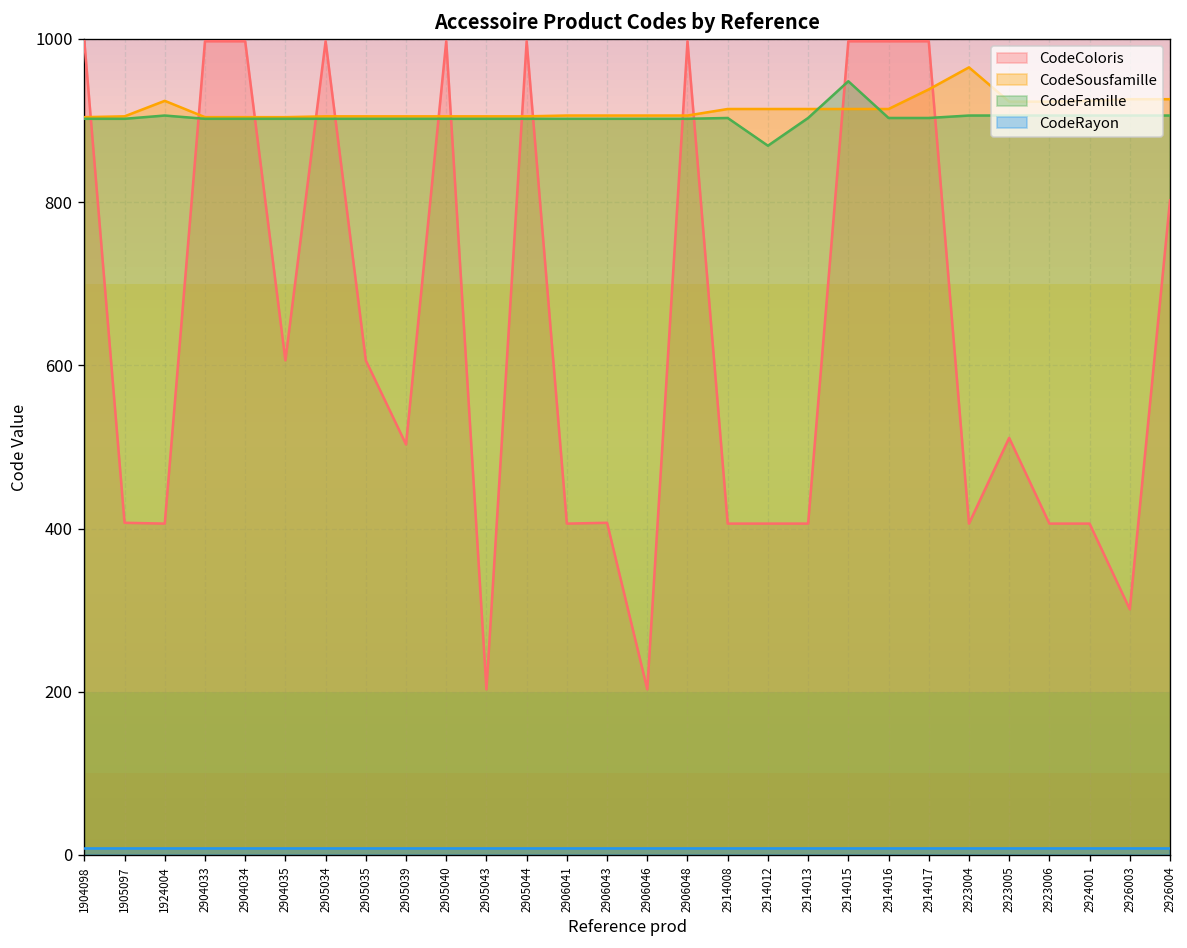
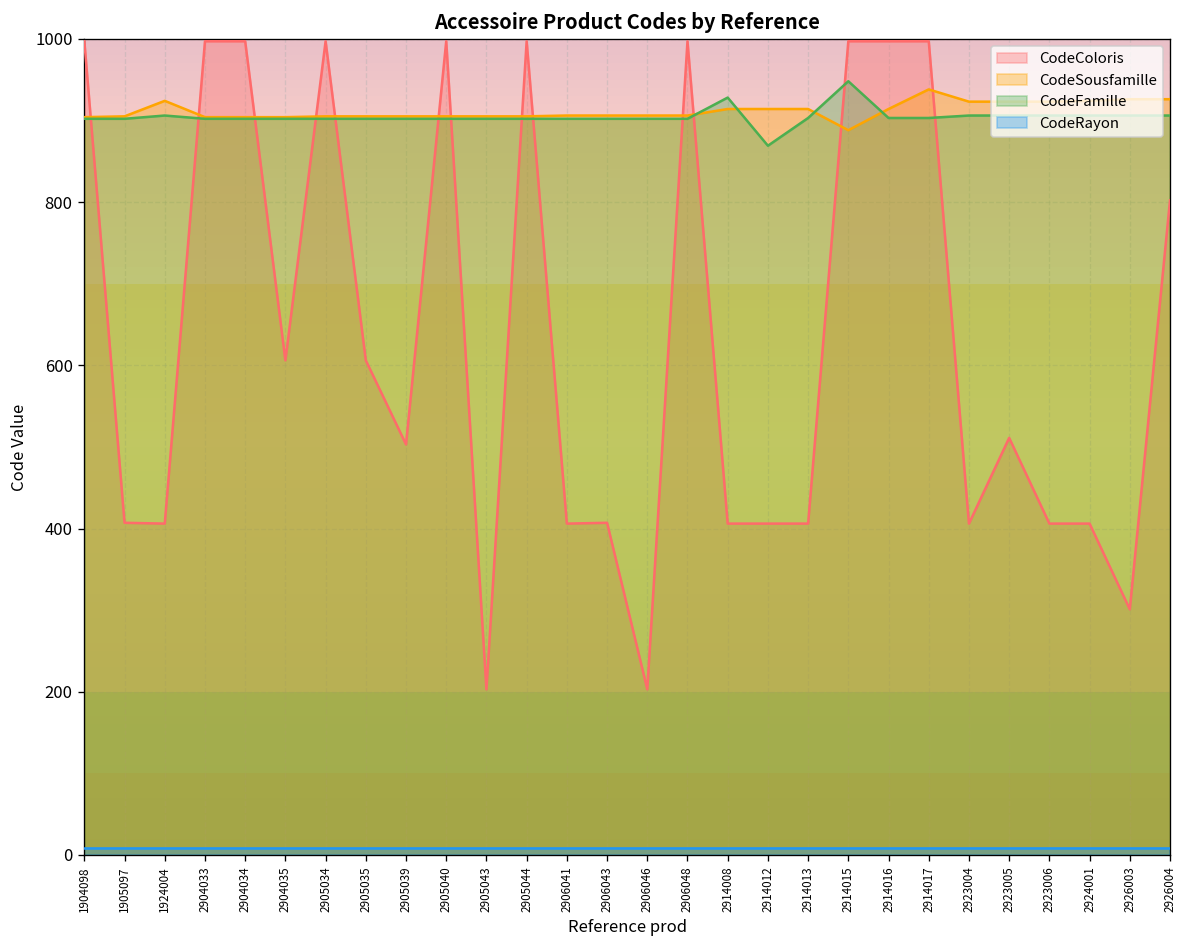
CodeFamille, 2914008: 900 -> 930
CodeSousfamille, 2914015: 910 -> 890
CodeSousfamille, 2923004: 970 -> 920
